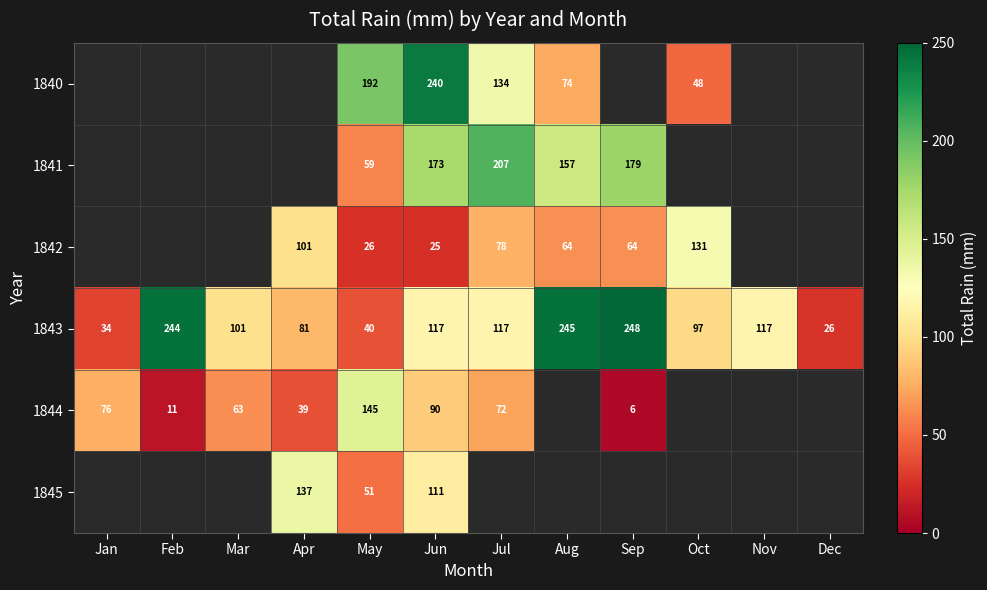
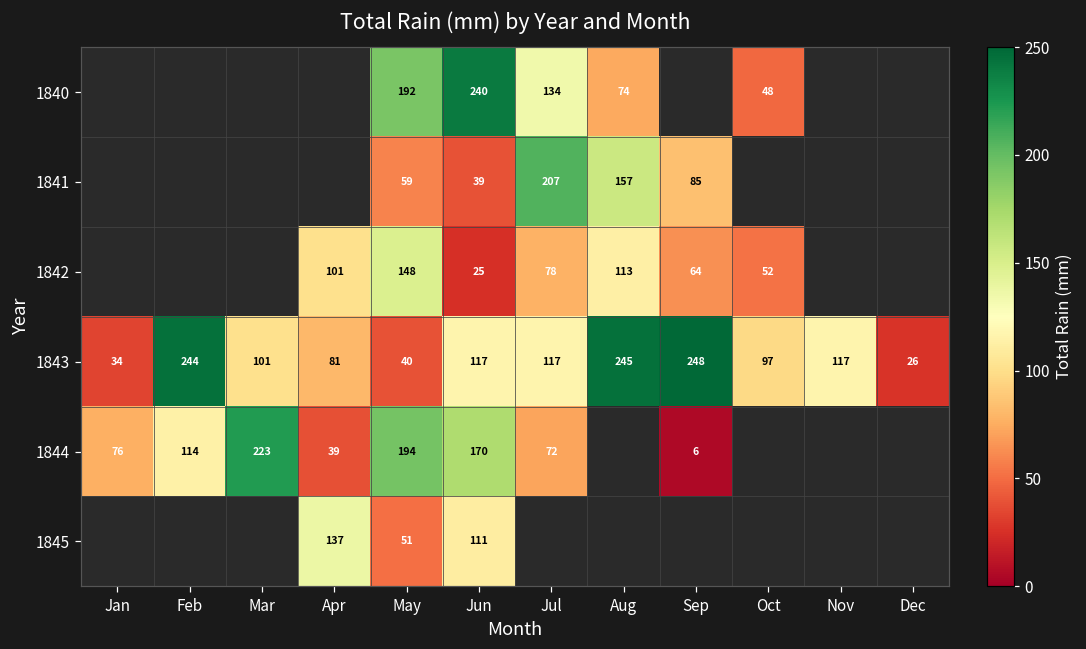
1841, Jun: 173 -> 39
1841, Sep: 179 -> 85
1842, May: 26 -> 148
1842, Aug: 64 -> 113
1842, Oct: 131 -> 52
1844, Feb: 11 -> 114
1844, Mar: 63 -> 223
1844, May: 145 -> 194
1844, Jun: 90 -> 170
